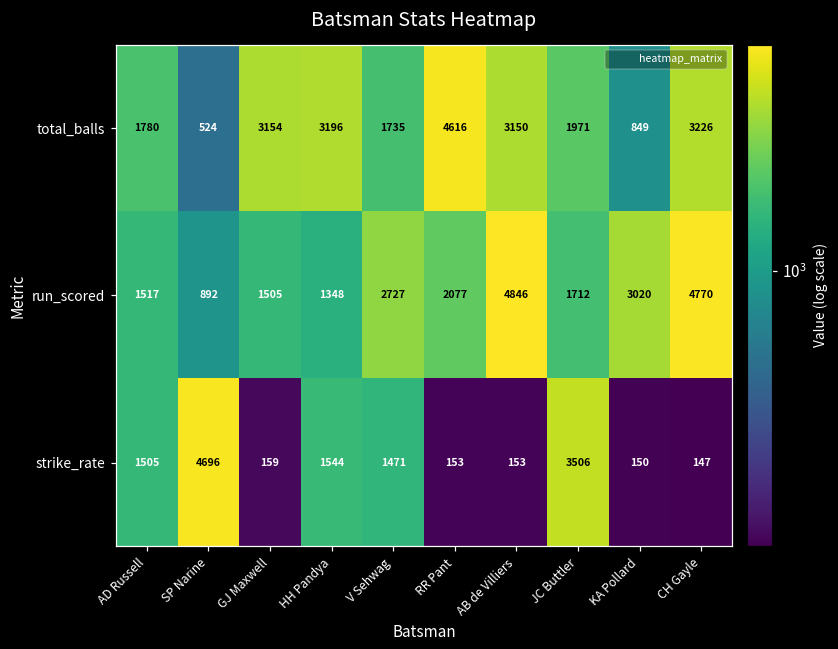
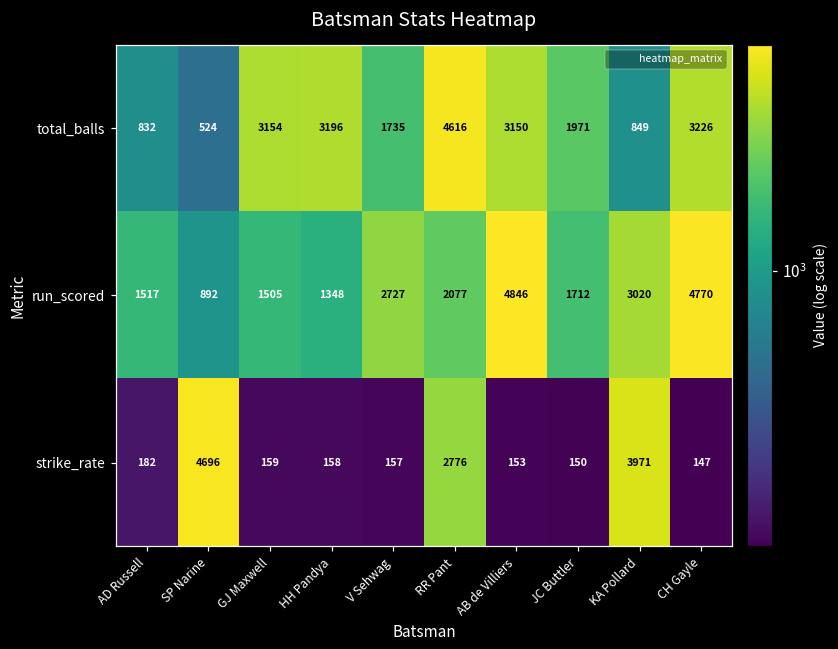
total_balls, AD Russell: 1780 -> 832
strike_rate, AD Russell: 1505 -> 182
strike_rate, HH Pandya: 1544 -> 158
strike_rate, V Sehwag: 1471 -> 157
strike_rate, RR Pant: 153 -> 2776
strike_rate, JC Buttler: 3506 -> 150
strike_rate, KA Pollard: 150 -> 3971
